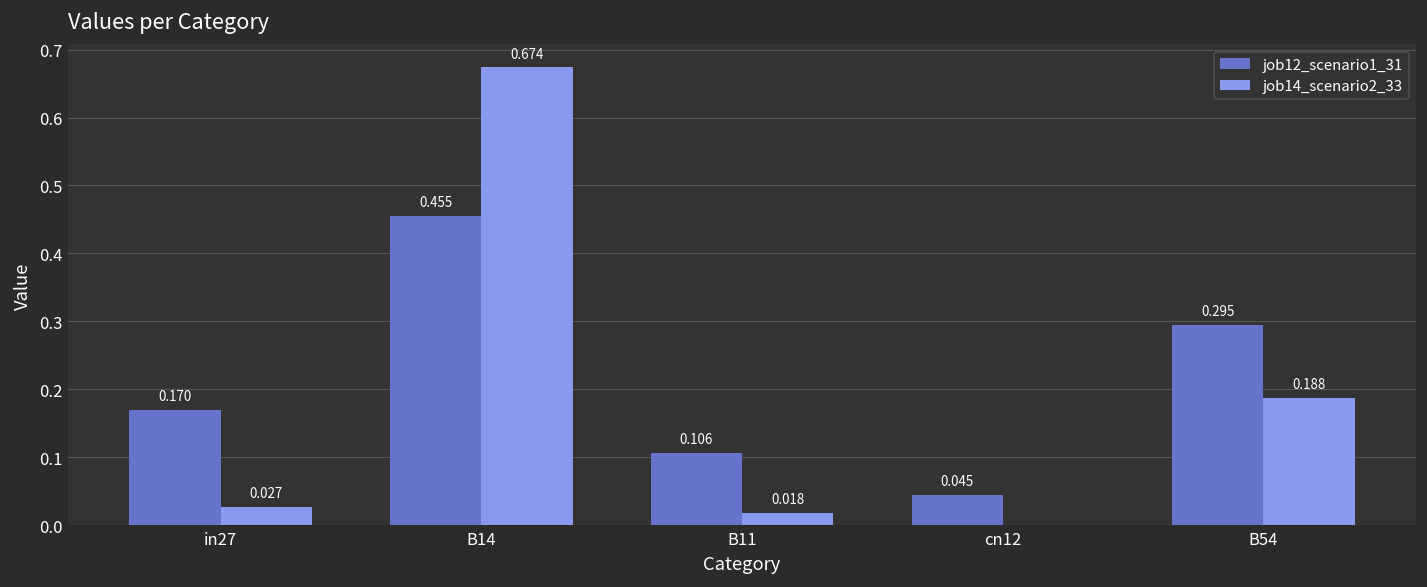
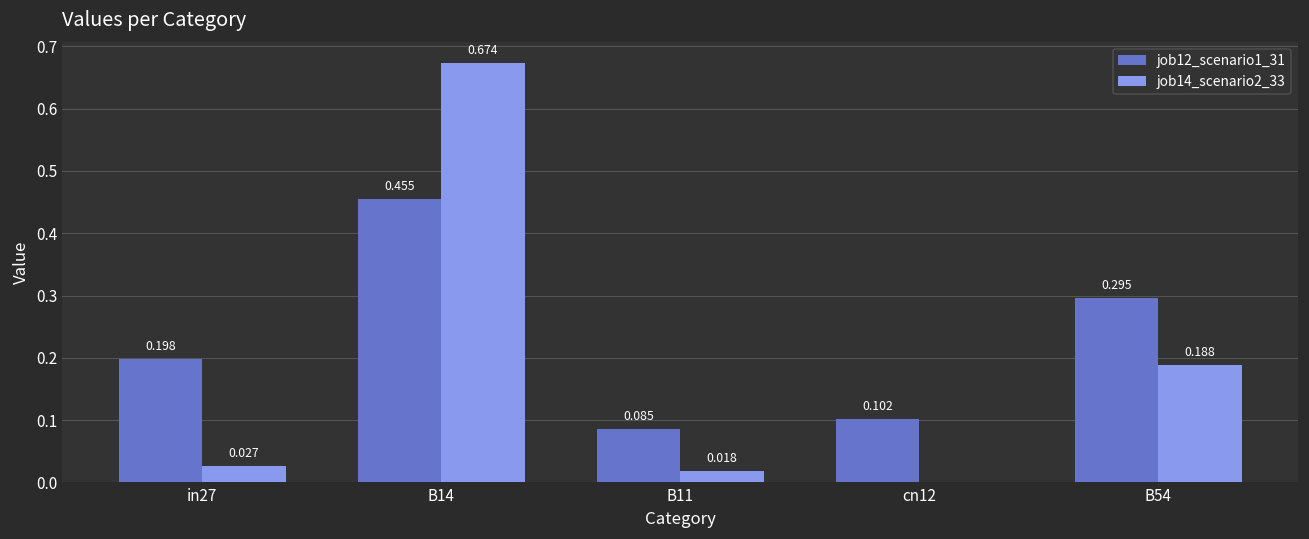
job12_scenario1_31, in27: 0.170 -> 0.198
job12_scenario1_31, B11: 0.106 -> 0.085
job12_scenario1_31, cn12: 0.045 -> 0.102
